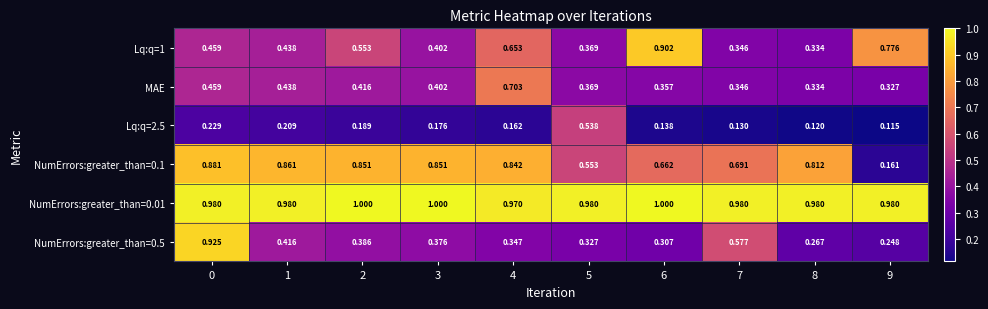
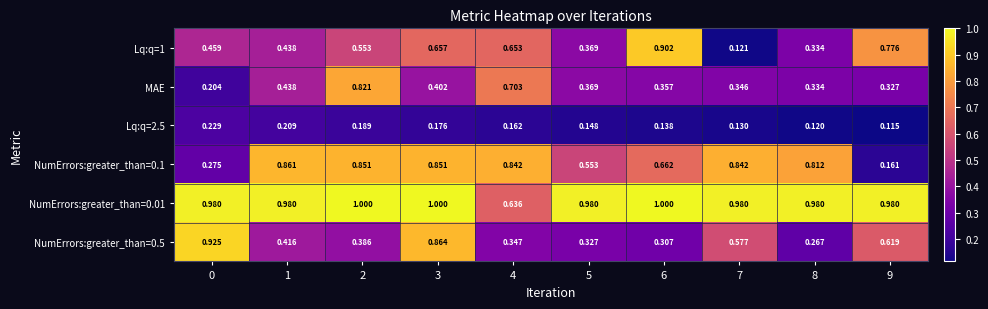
Lq:q=1, 3: 0.402 -> 0.657
Lq:q=1, 7: 0.346 -> 0.121
MAE, 0: 0.459 -> 0.204
MAE, 2: 0.416 -> 0.821
Lq:q=2.5, 5: 0.538 -> 0.148
NumErrors:greater_than=0.1, 0: 0.881 -> 0.275
NumErrors:greater_than=0.1, 7: 0.691 -> 0.842
NumErrors:greater_than=0.01, 4: 0.970 -> 0.636
NumErrors:greater_than=0.5, 3: 0.376 -> 0.864
NumErrors:greater_than=0.5, 9: 0.248 -> 0.619
